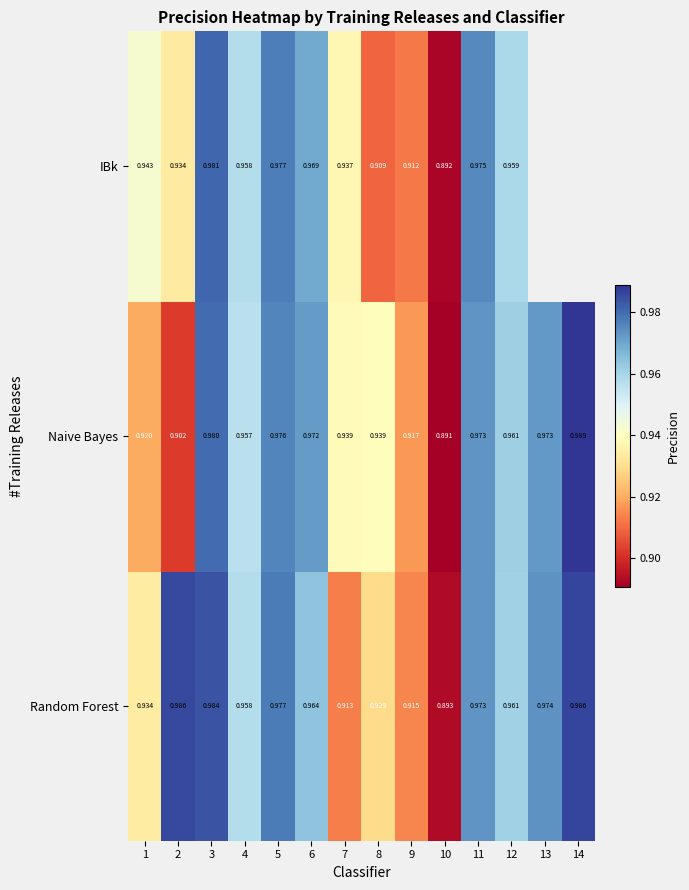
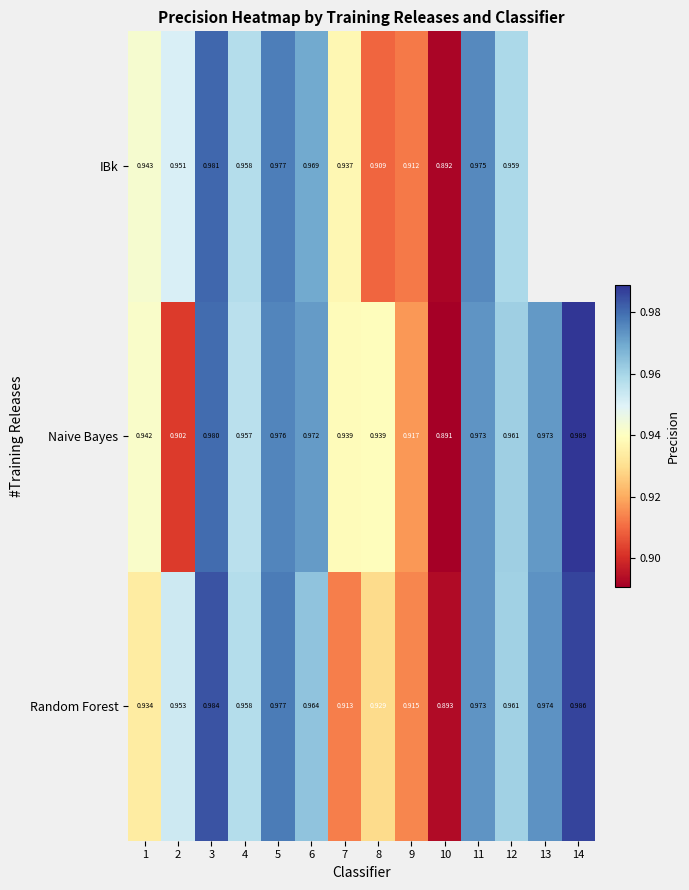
IBk, 2: 0.934 -> 0.951
Naive Bayes, 1: 0.920 -> 0.942
Random Forest, 2: 0.986 -> 0.953
